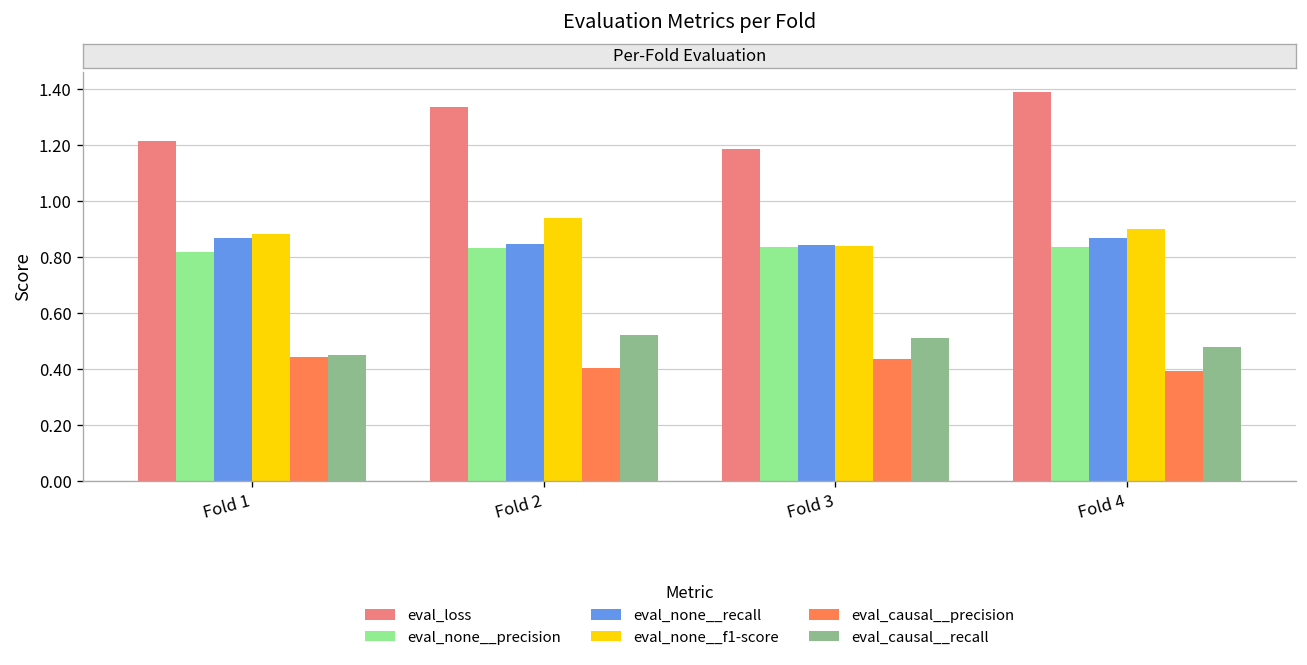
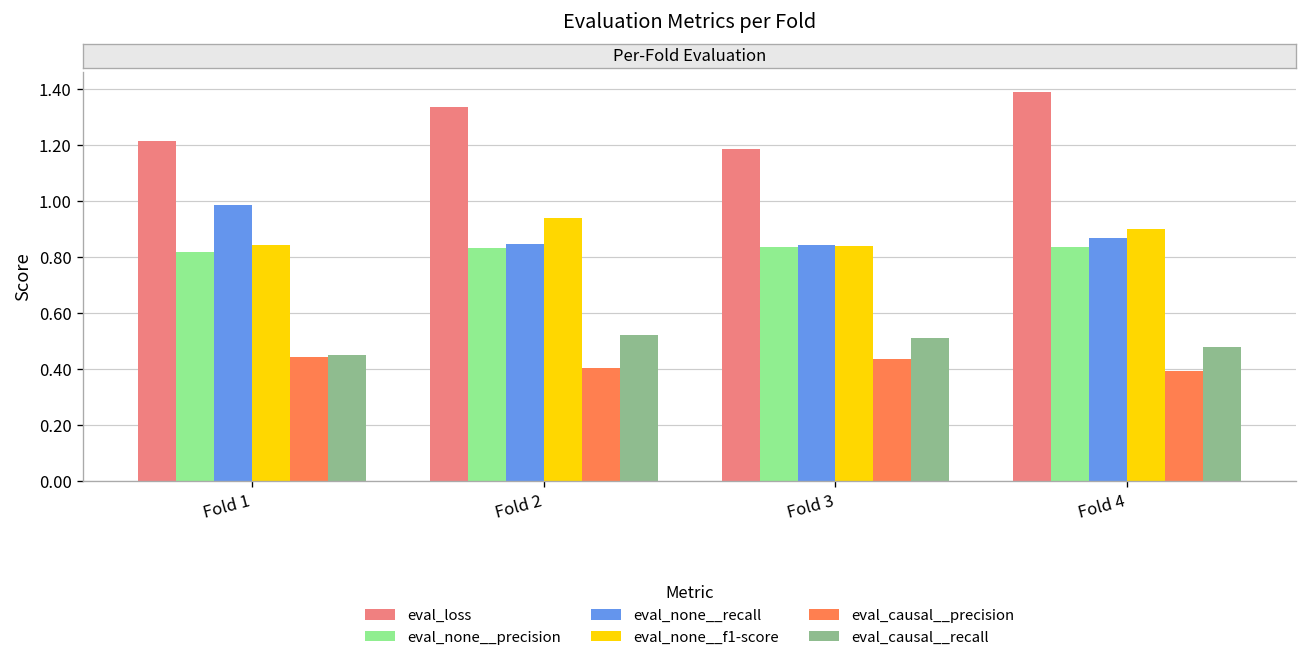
eval_none__recall, Fold 1: 0.87 -> 0.98
eval_none__f1-score, Fold 1: 0.88 -> 0.84
